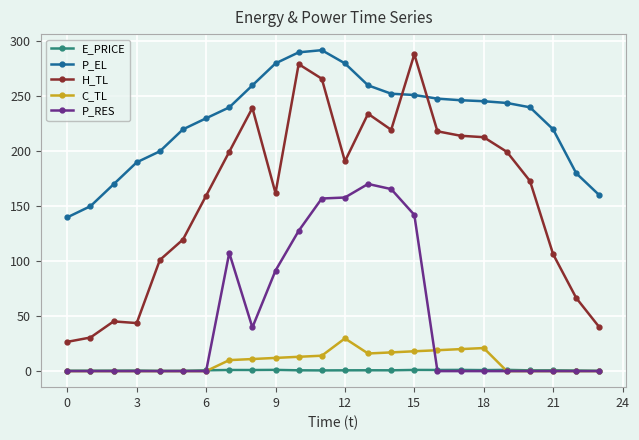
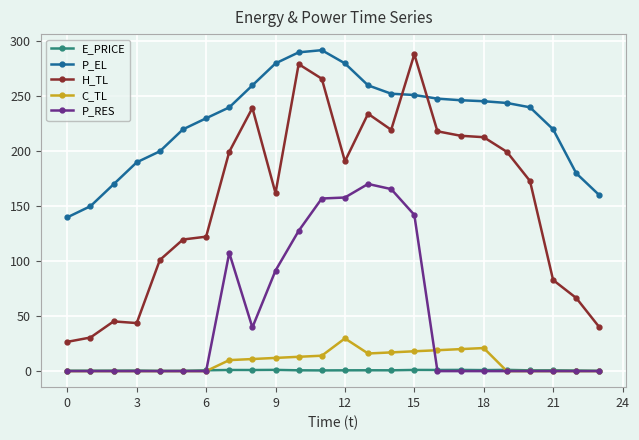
H_TL, 6: 160 -> 122
H_TL, 21: 106 -> 83
